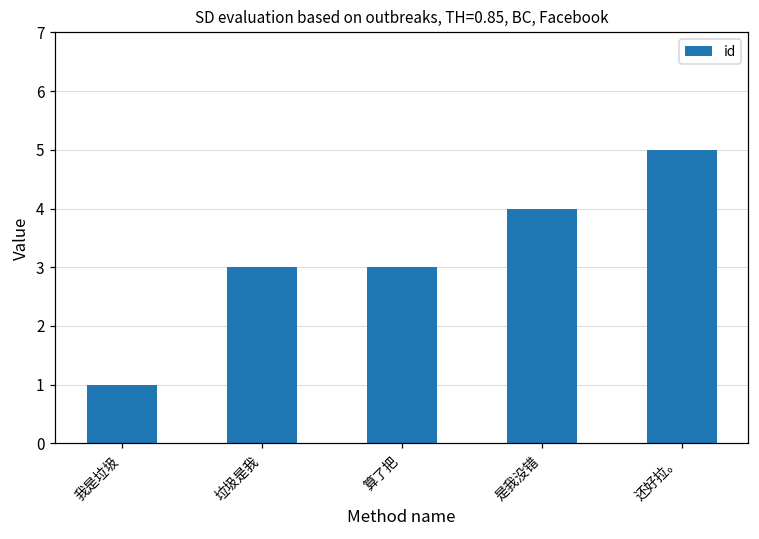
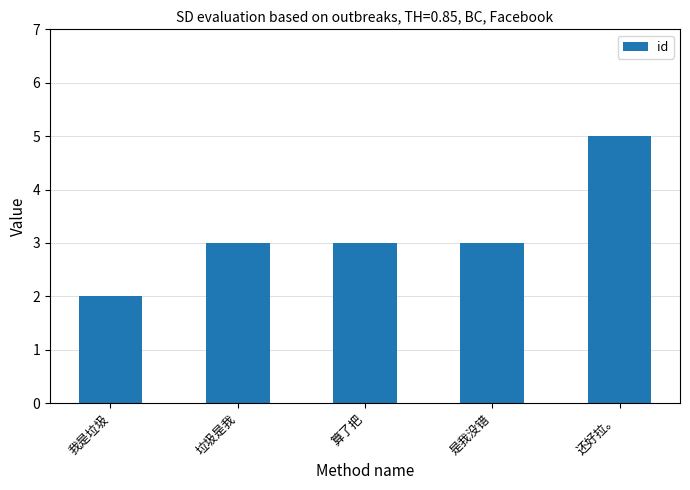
我是垃圾: 1 -> 2
是我没错: 4 -> 3
